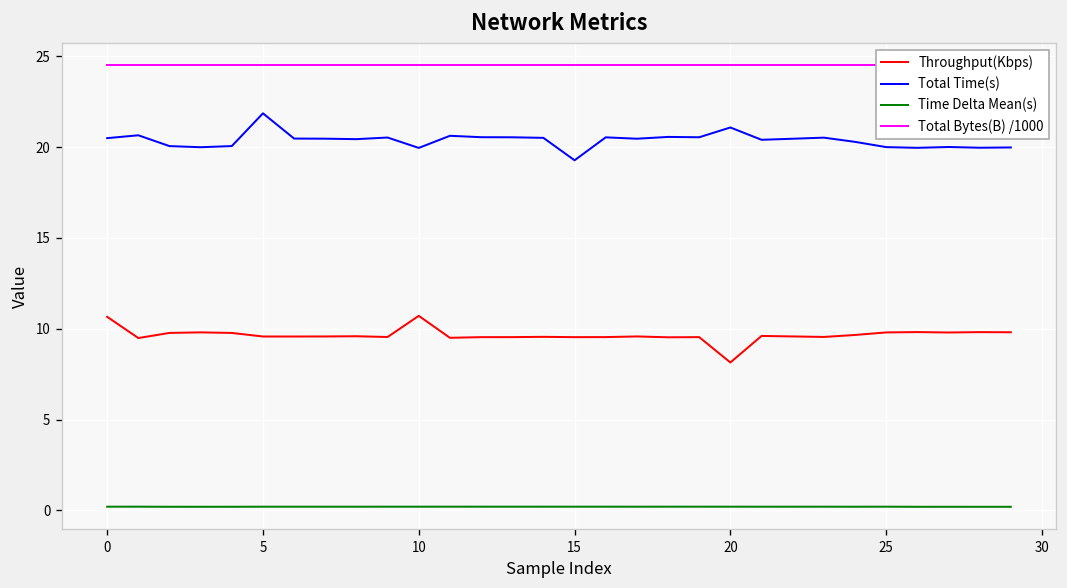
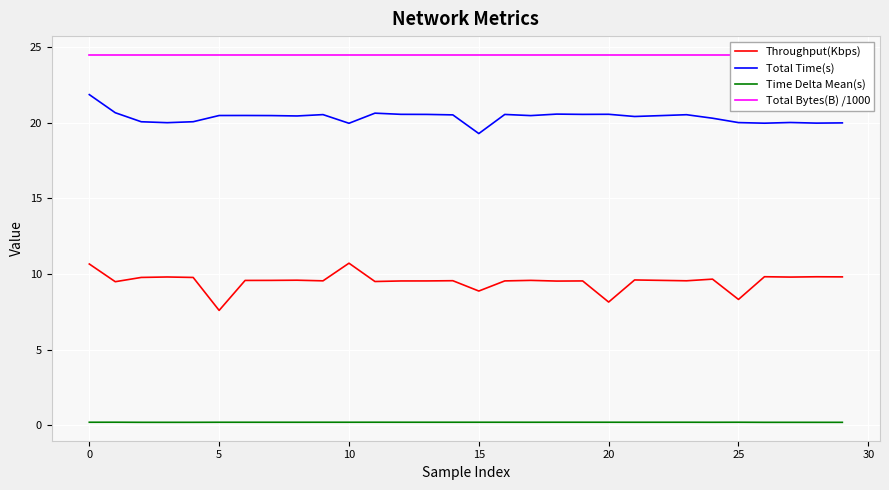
Total Time(s), 0: 20.5 -> 21.9
Throughput(Kbps), 5: 9.6 -> 7.6
Total Time(s), 5: 21.9 -> 20.5
Throughput(Kbps), 15: 9.5 -> 8.9
Total Time(s), 20: 21.1 -> 20.6
Throughput(Kbps), 25: 9.8 -> 8.3
